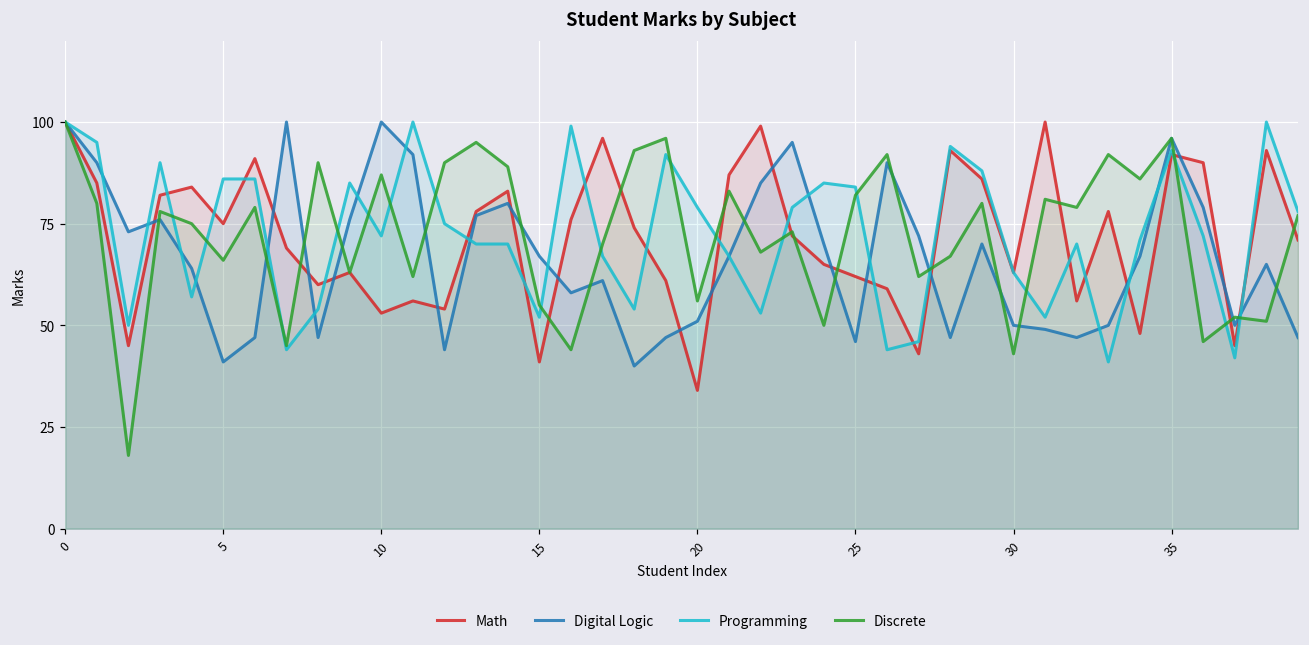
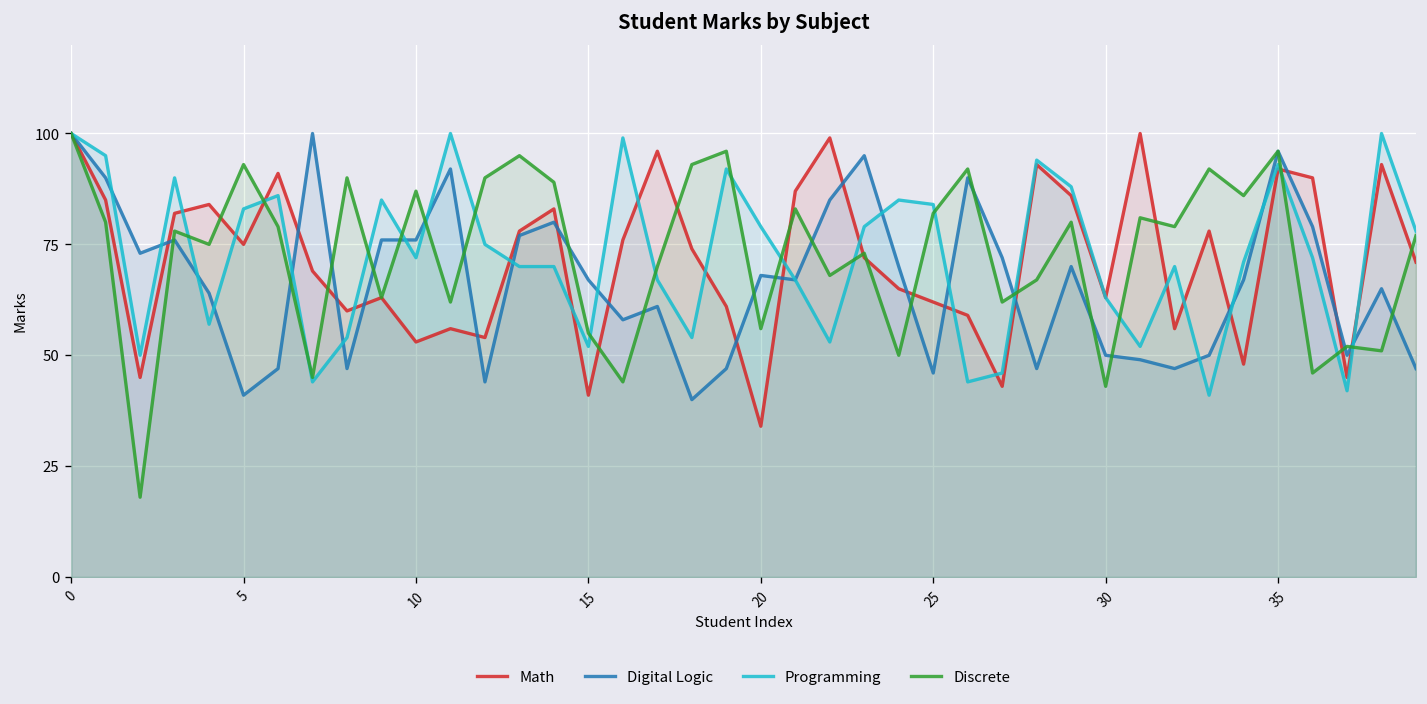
Programming, 5: 86 -> 83
Discrete, 5: 66 -> 93
Digital Logic, 10: 100 -> 76
Digital Logic, 20: 51 -> 68
